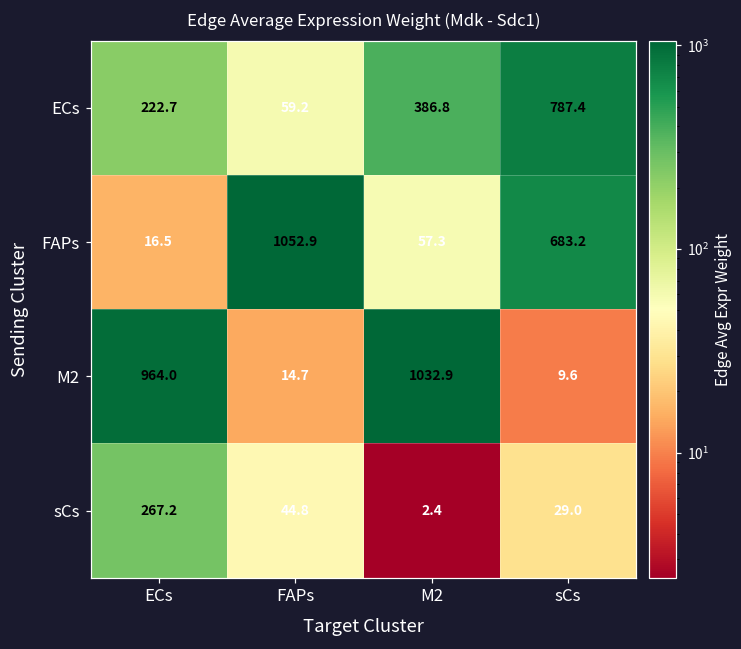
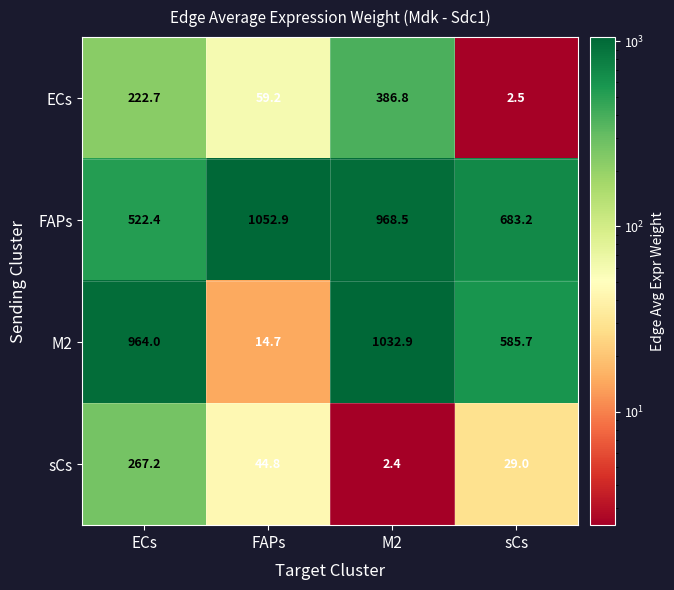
ECs, sCs: 787.4 -> 2.5
FAPs, ECs: 16.5 -> 522.4
FAPs, M2: 57.3 -> 968.5
M2, sCs: 9.6 -> 585.7
